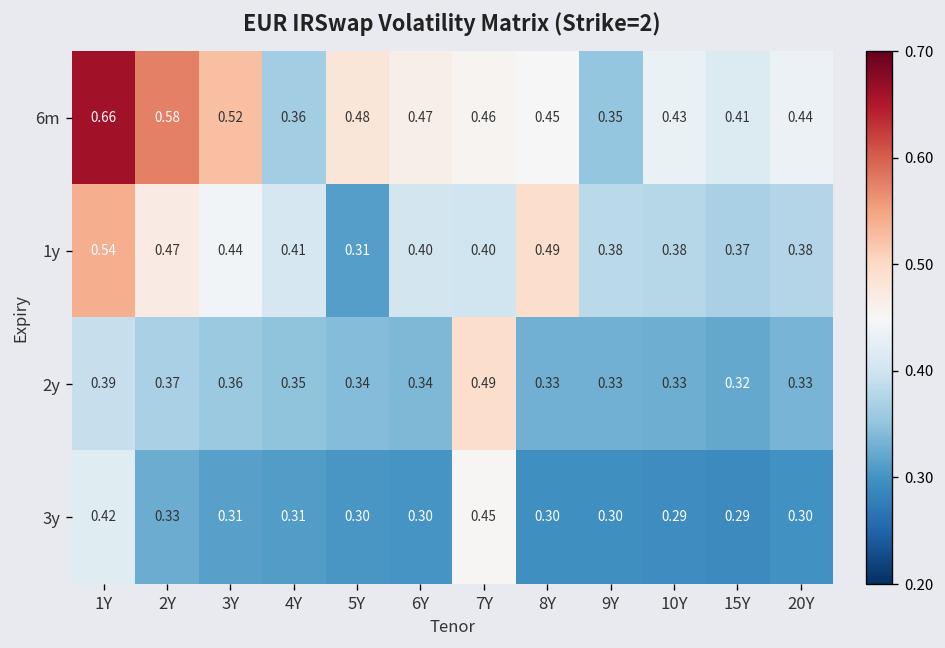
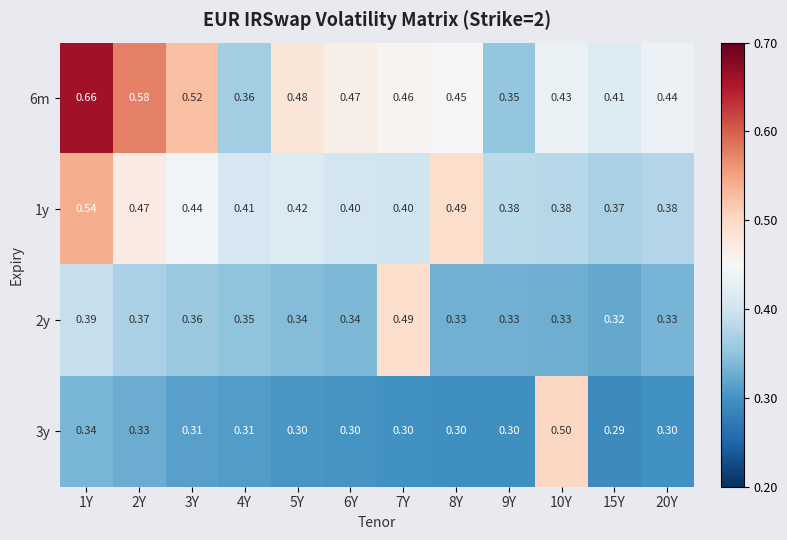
1y, 5Y: 0.31 -> 0.42
3y, 1Y: 0.42 -> 0.34
3y, 7Y: 0.45 -> 0.30
3y, 10Y: 0.29 -> 0.50
